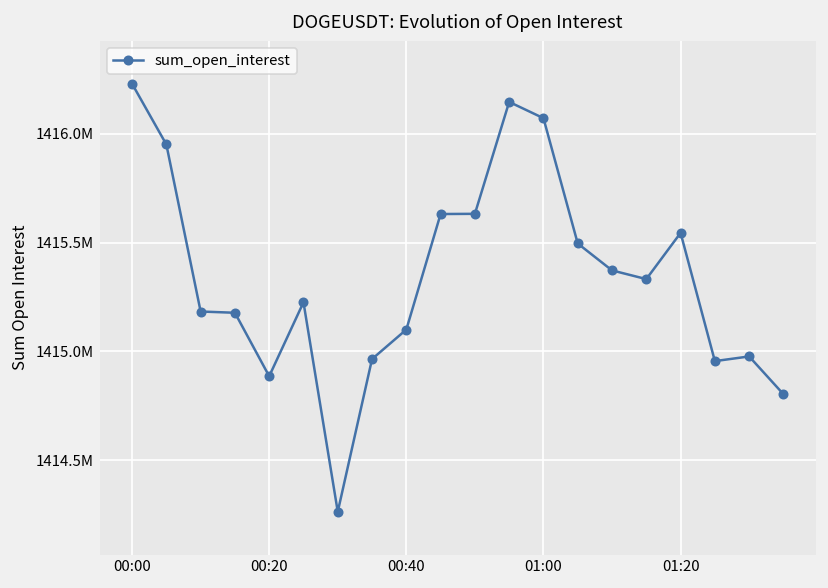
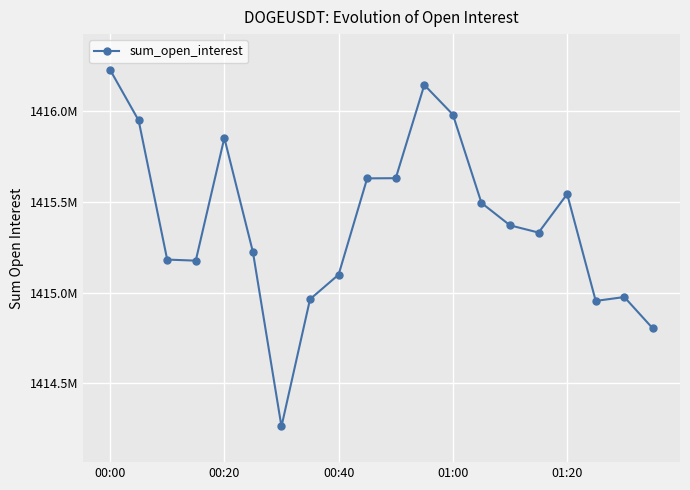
00:20: 1414890000 -> 1415850000
01:00: 1416070000 -> 1415980000
